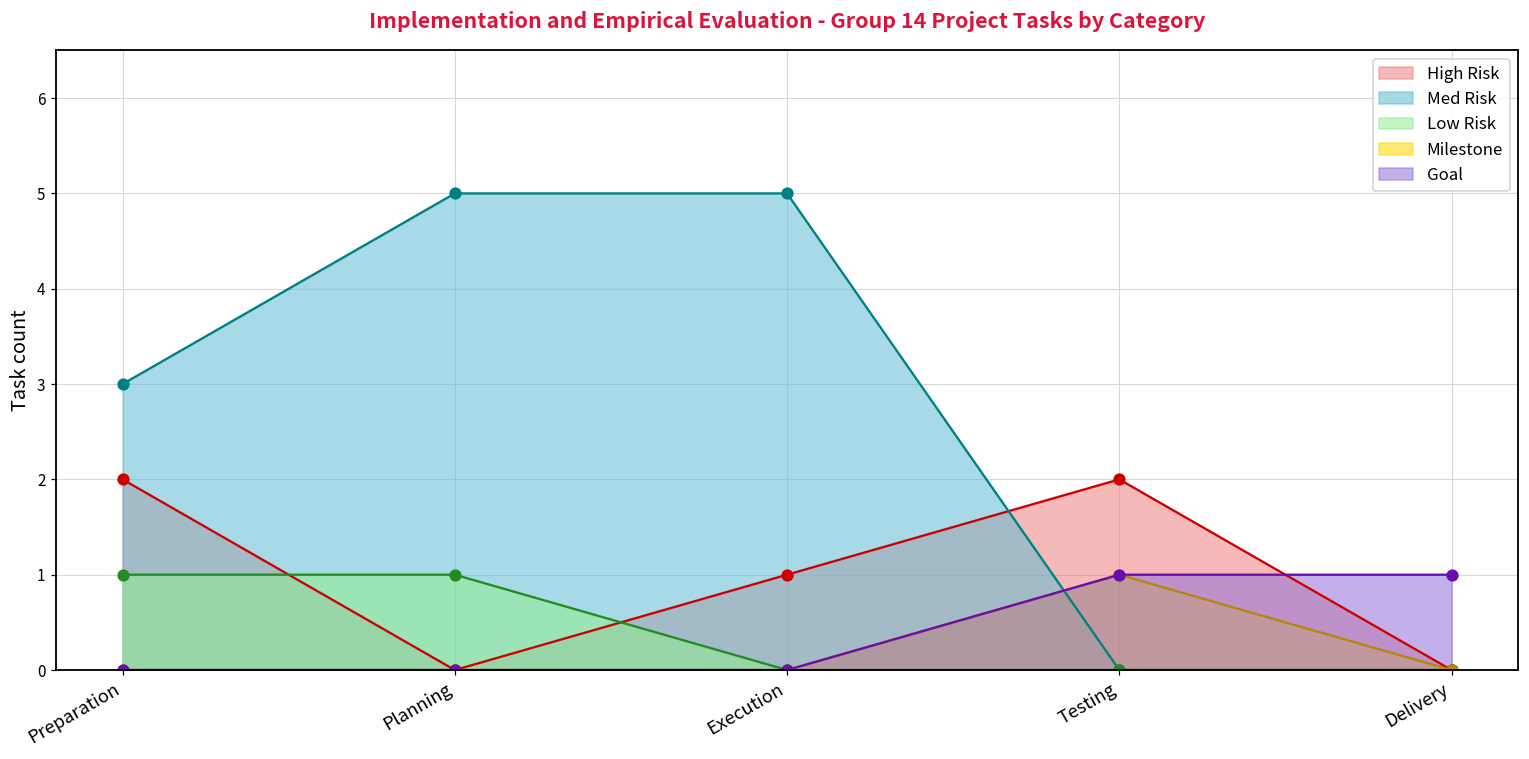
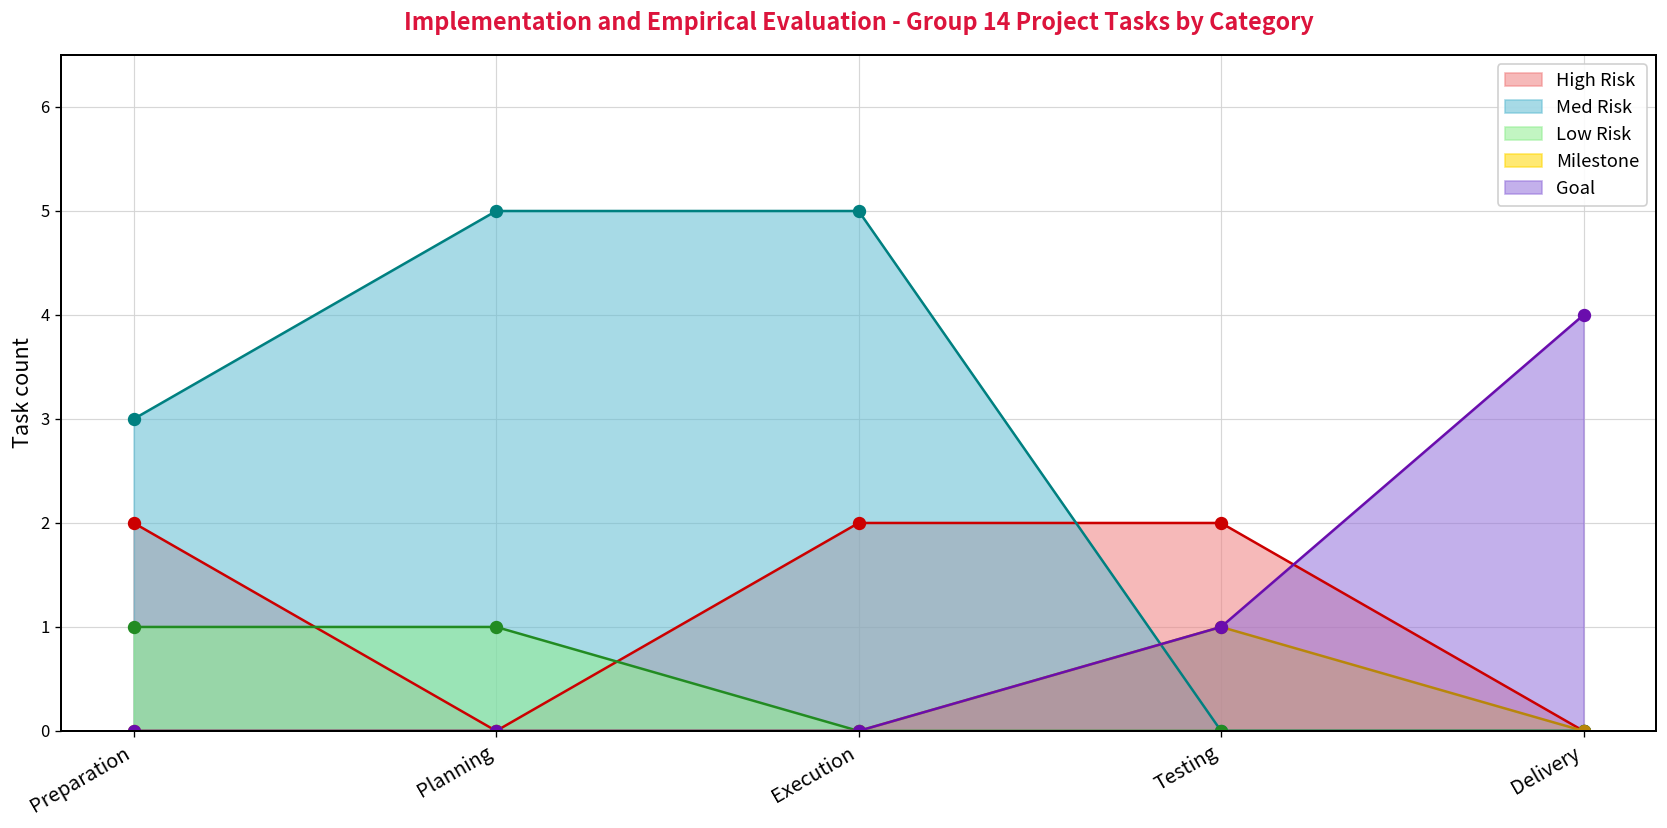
High Risk, Execution: 1 -> 2
Goal, Delivery: 1 -> 4
